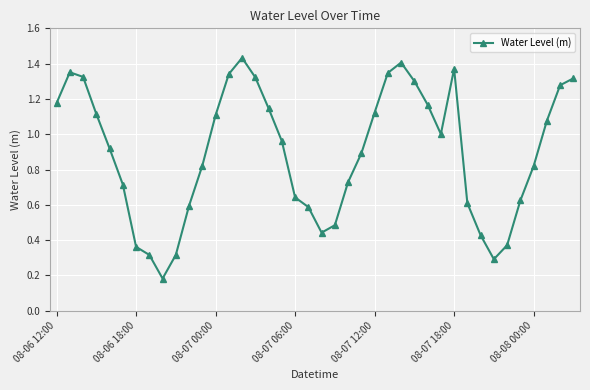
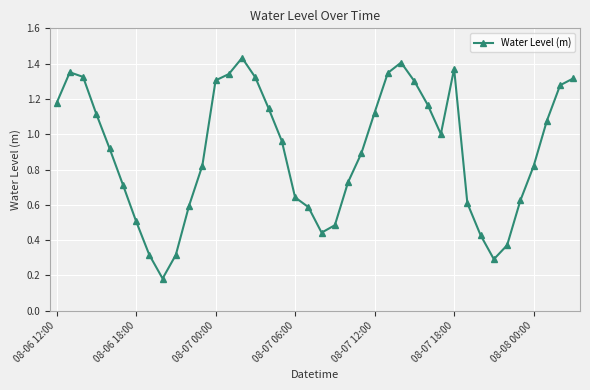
08-06 18:00: 0.36 -> 0.51
08-07 00:00: 1.11 -> 1.30
